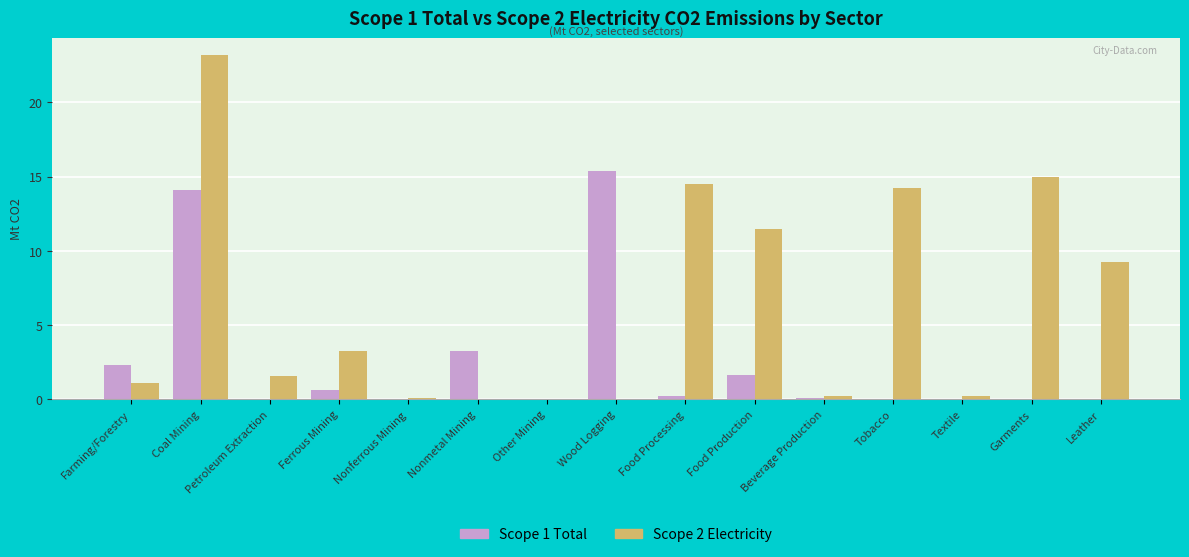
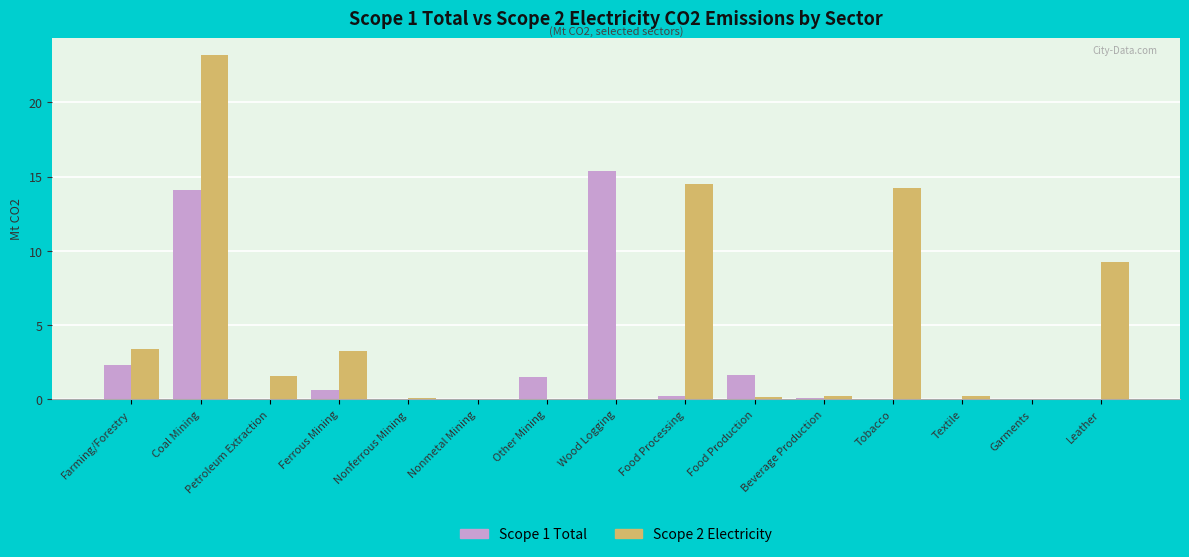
Scope 2 Electricity, Farming/Forestry: 1.1 -> 3.4
Scope 1 Total, Nonmetal Mining: 3.2 -> 0.0
Scope 1 Total, Other Mining: 0.0 -> 1.5
Scope 2 Electricity, Food Production: 11.5 -> 0.1
Scope 2 Electricity, Garments: 15.0 -> 0.0
